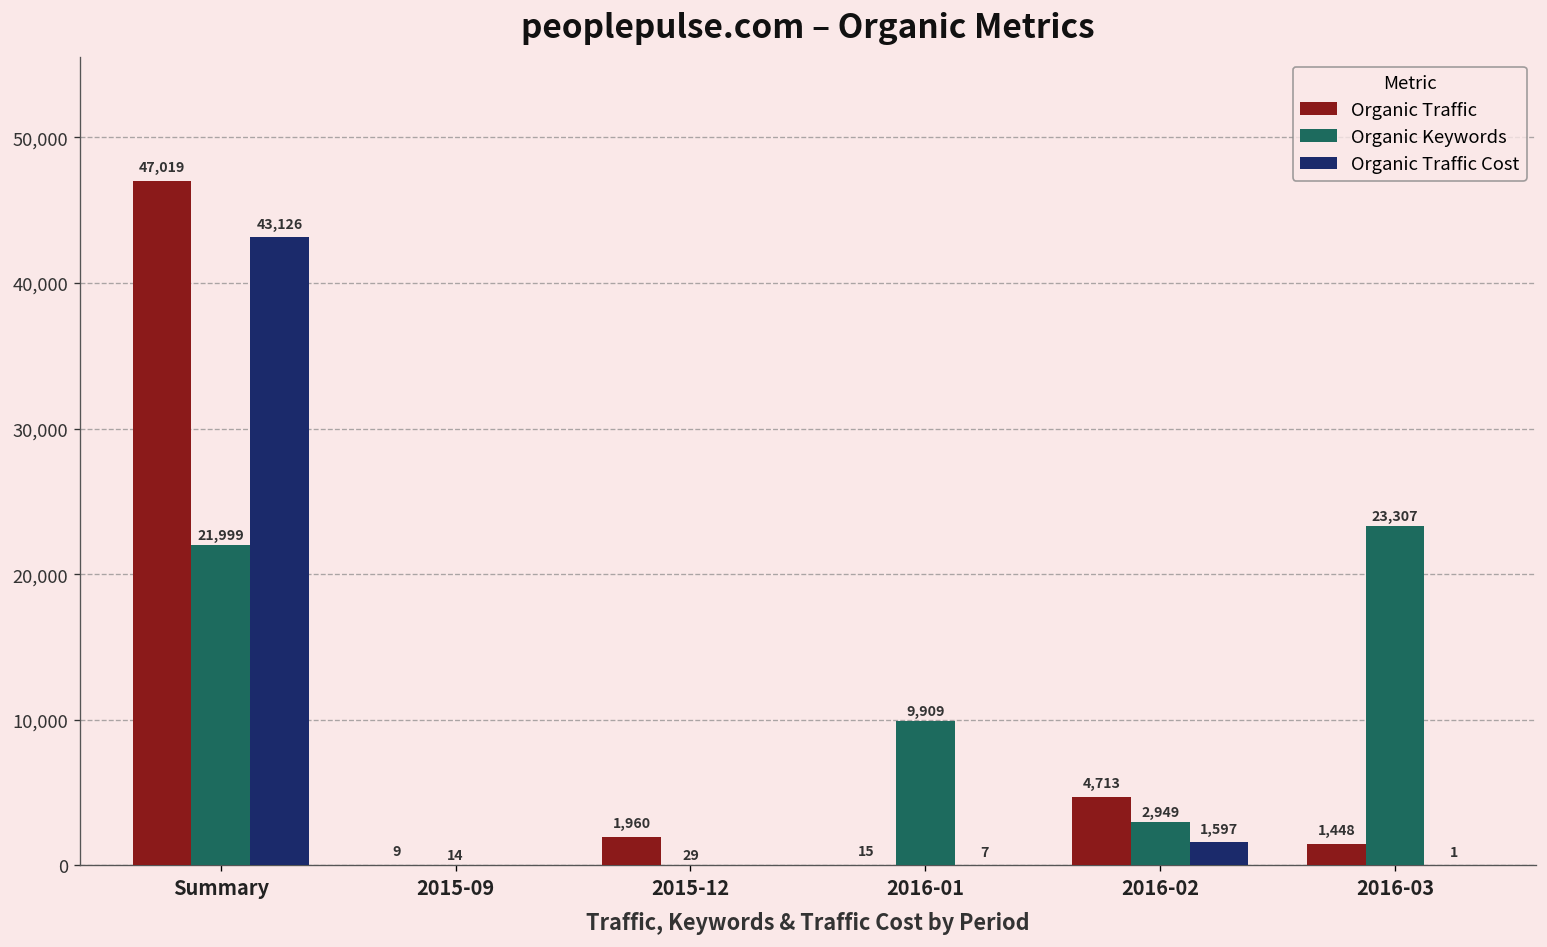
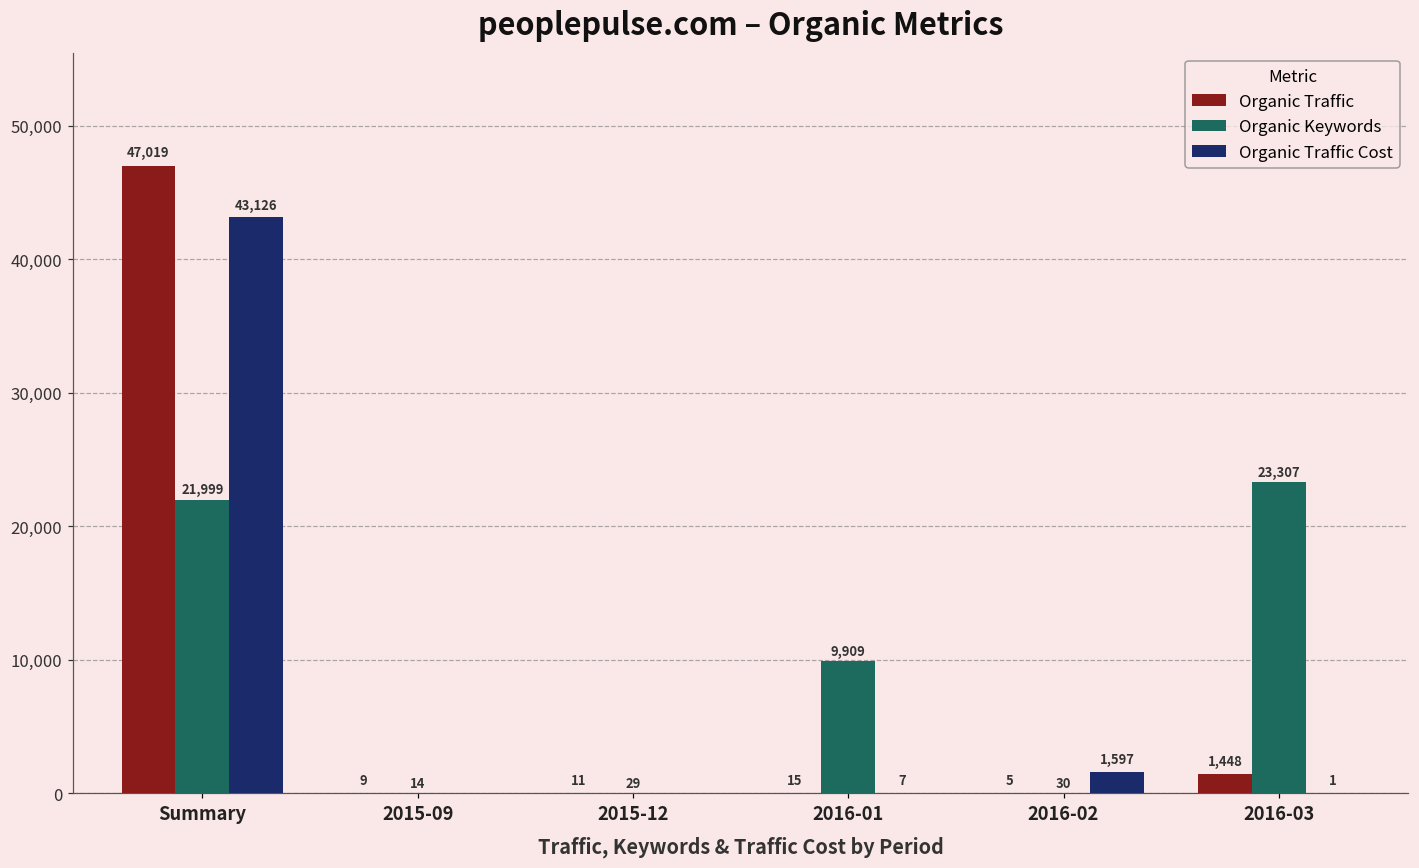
Organic Traffic, 2015-12: 1,960 -> 11
Organic Traffic, 2016-02: 4,713 -> 5
Organic Keywords, 2016-02: 2,949 -> 30
